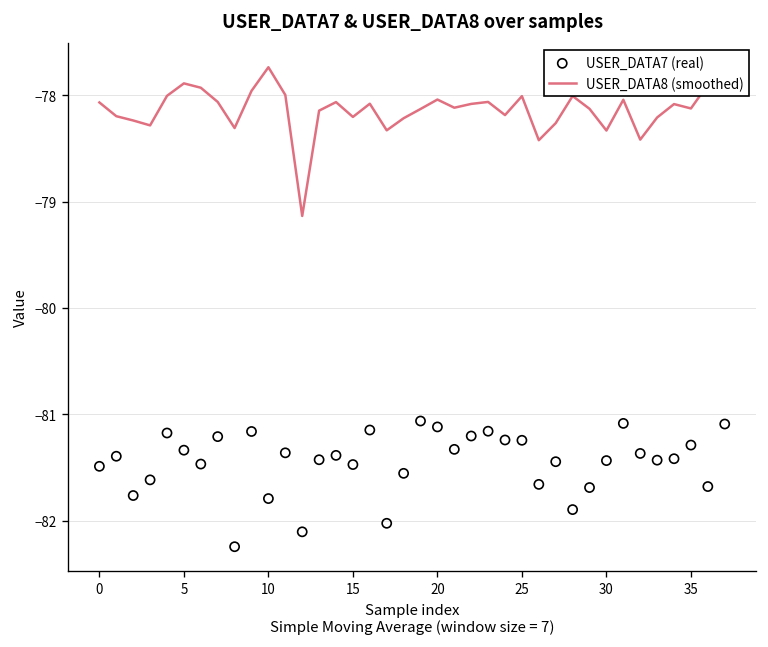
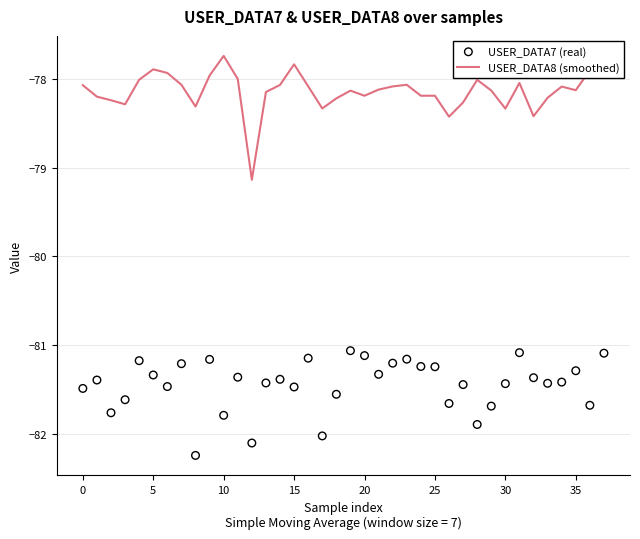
USER_DATA8 (smoothed), 15: -78.2 -> -77.8
USER_DATA8 (smoothed), 20: -78.0 -> -78.2
USER_DATA8 (smoothed), 25: -78.0 -> -78.2
